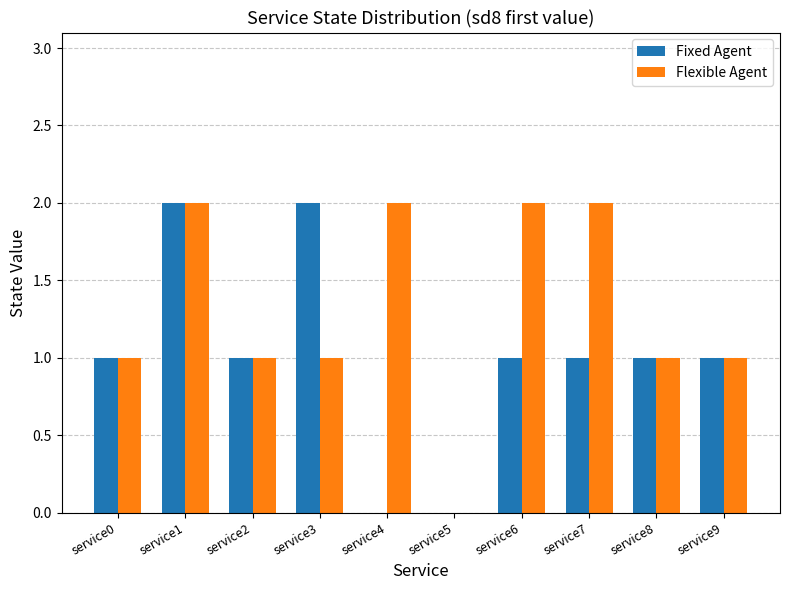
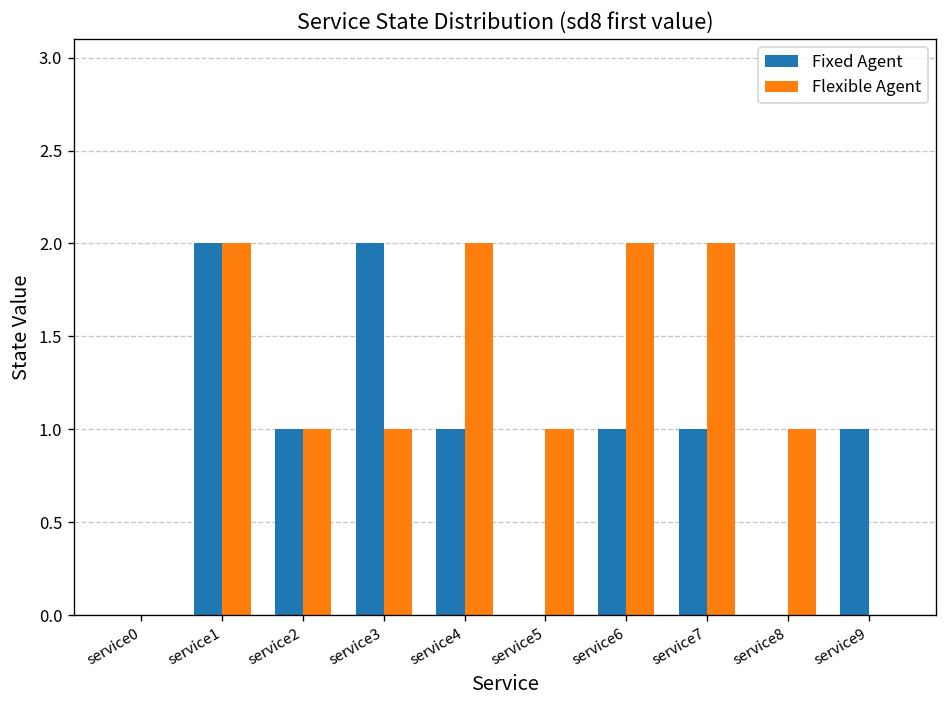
Fixed Agent, service0: 1 -> 0
Flexible Agent, service0: 1 -> 0
Fixed Agent, service4: 0 -> 1
Flexible Agent, service5: 0 -> 1
Fixed Agent, service8: 1 -> 0
Flexible Agent, service9: 1 -> 0
